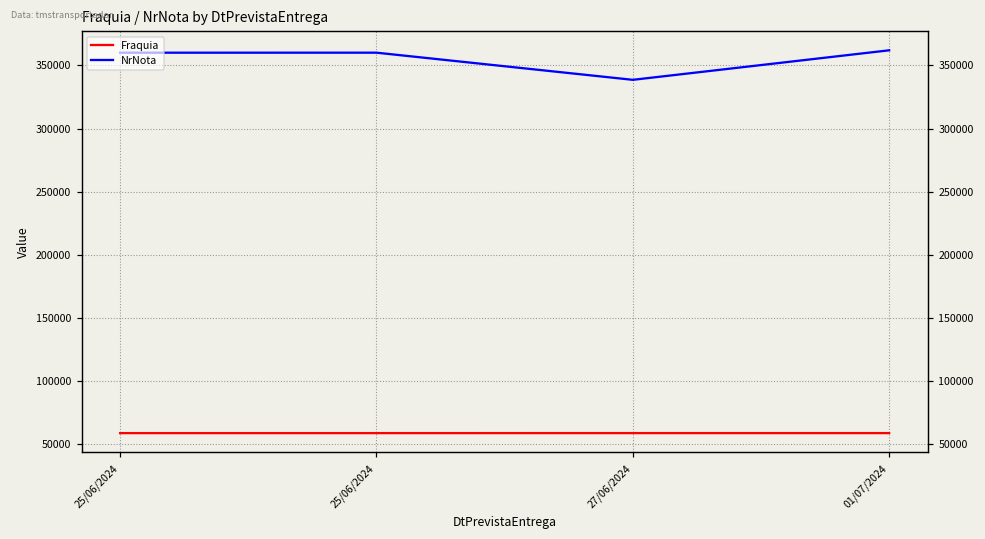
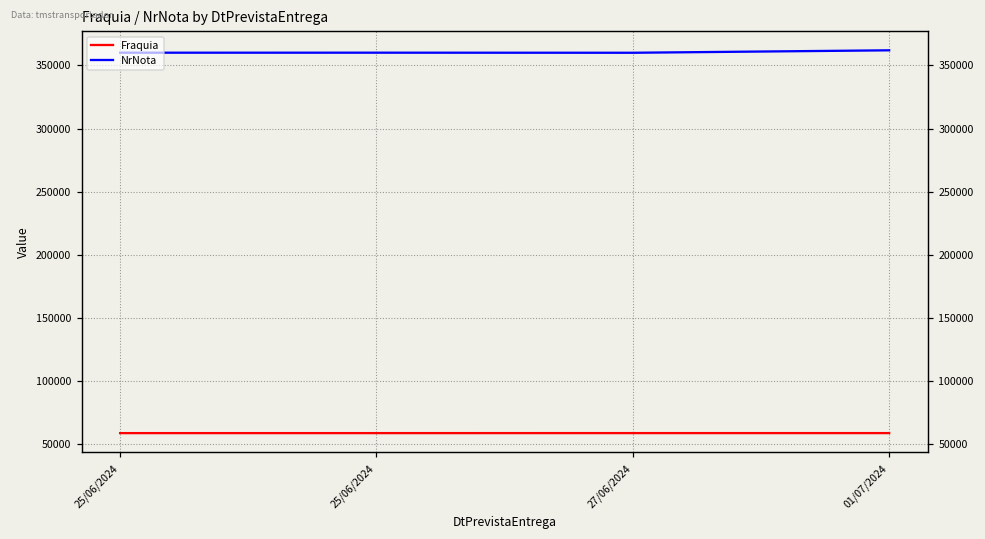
NrNota, 27/06/2024: 339000 -> 360000
